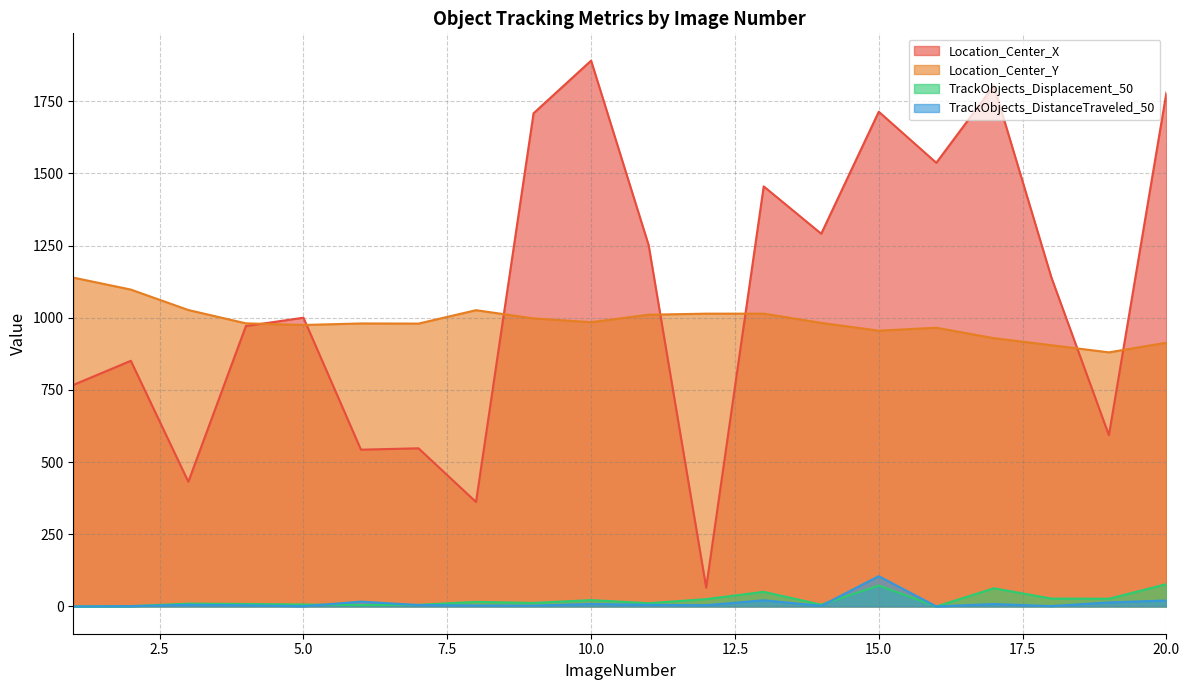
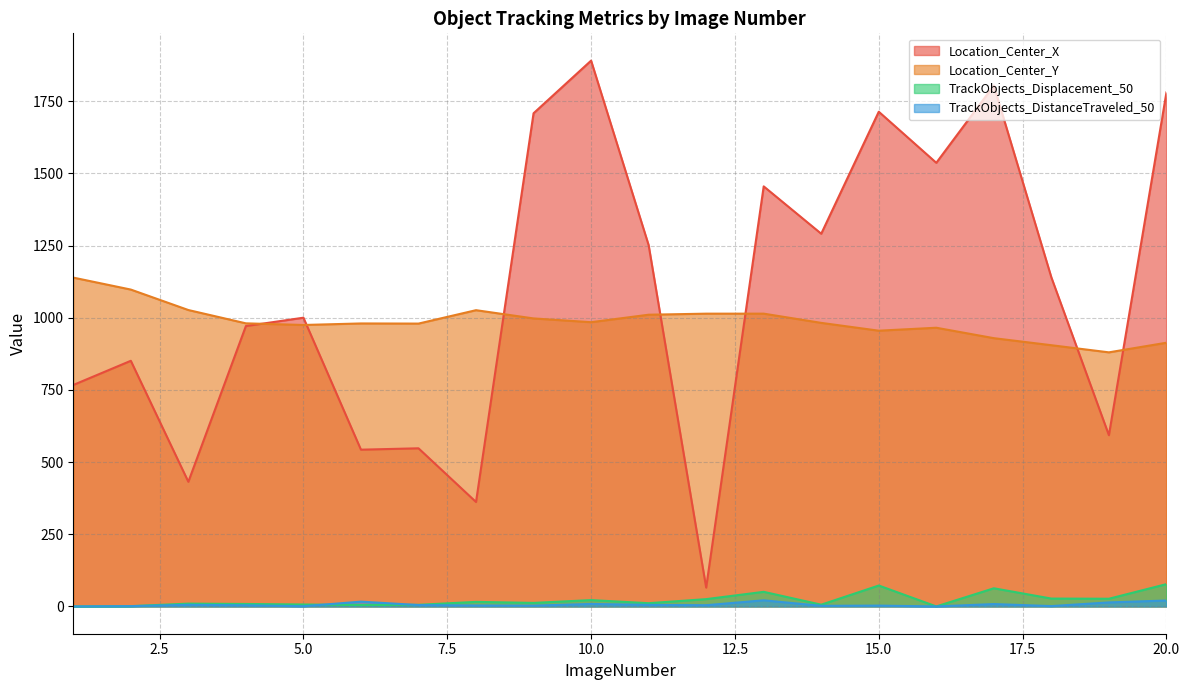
TrackObjects_DistanceTraveled_50, 15.0: 100 -> 0
